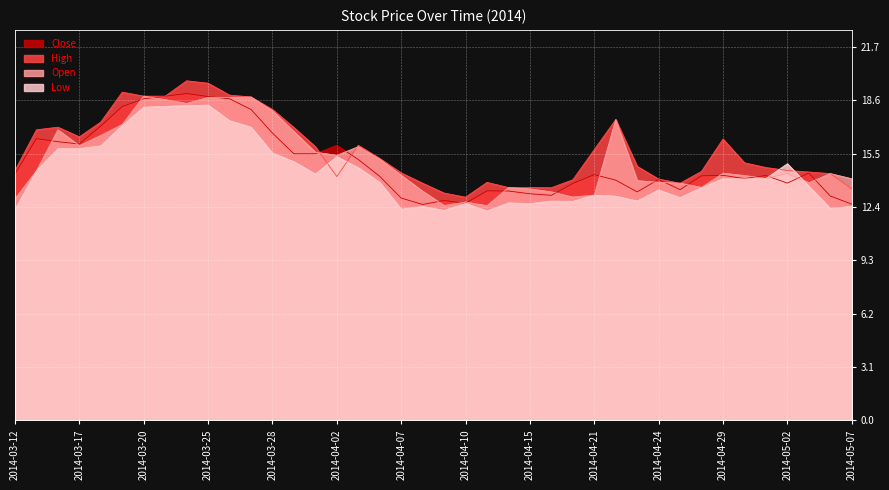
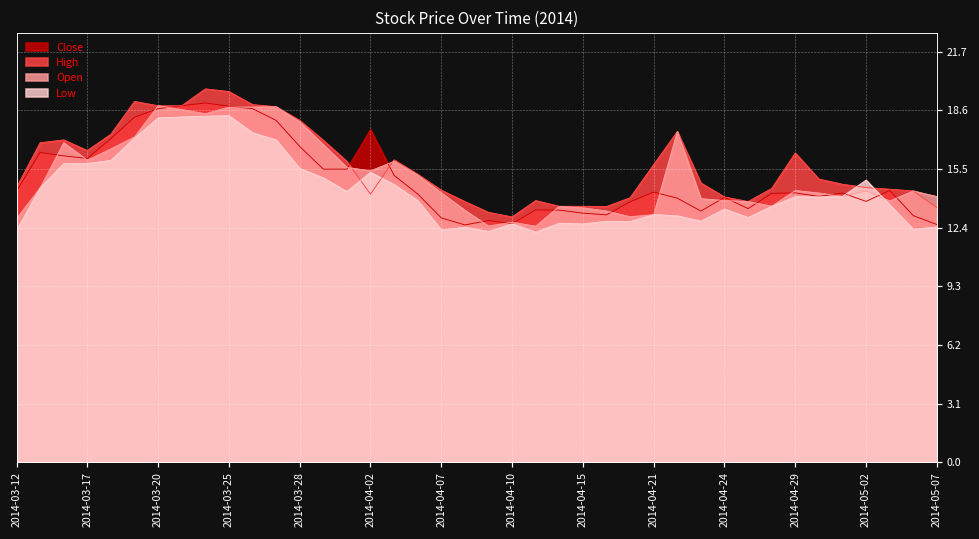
Close, 2014-04-02: 16.0 -> 17.6
